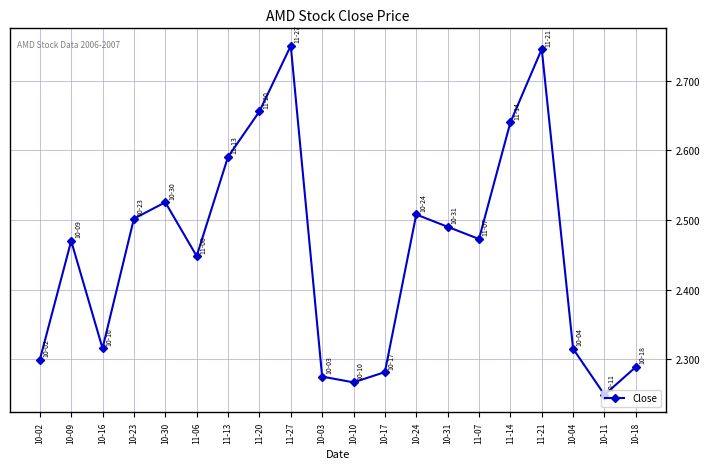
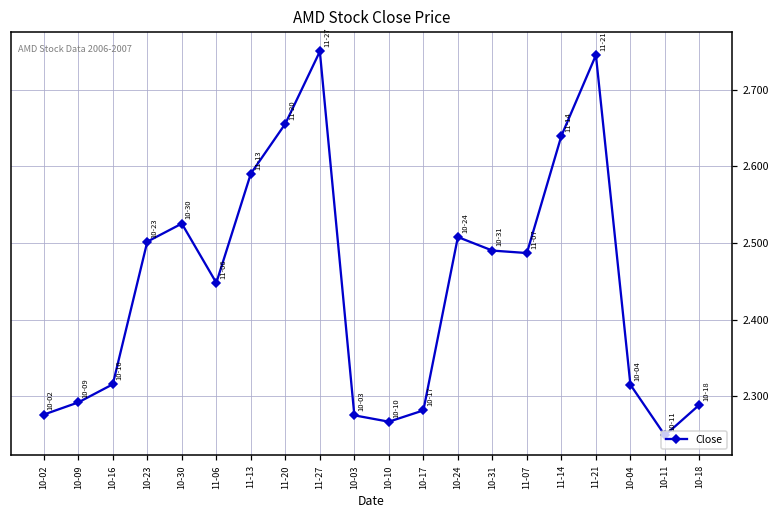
10-02: 2.30 -> 2.28
10-09: 2.47 -> 2.29
11-07: 2.47 -> 2.49
